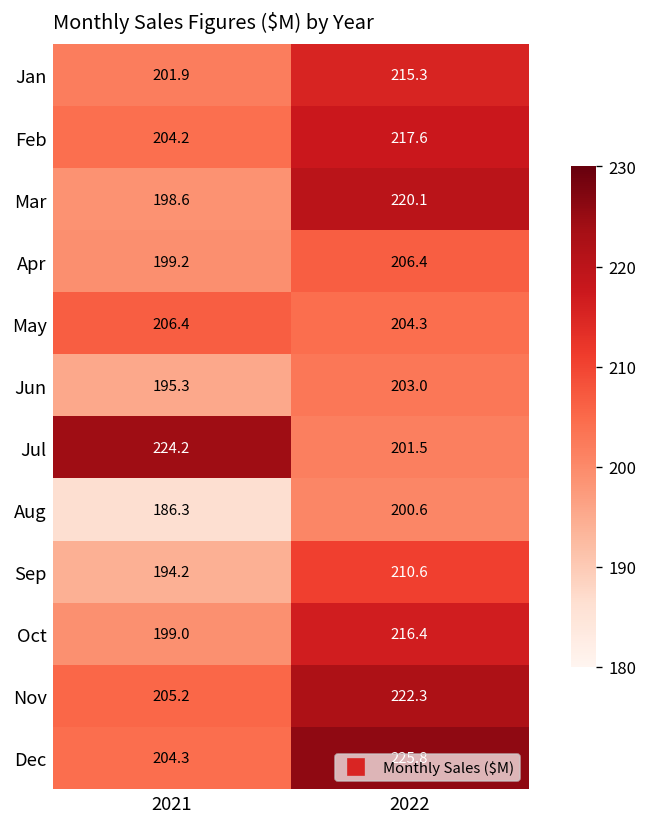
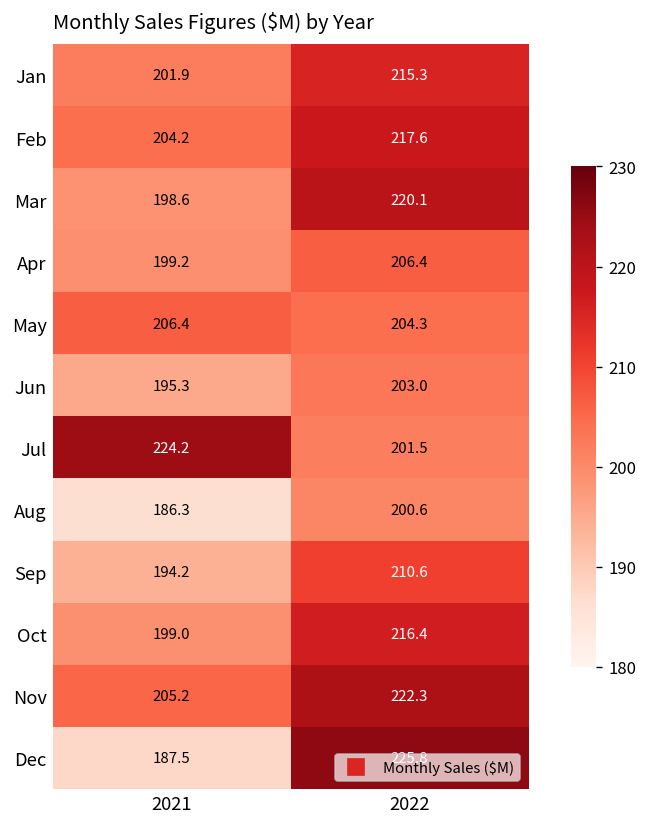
Dec, 2021: 204.3 -> 187.5
